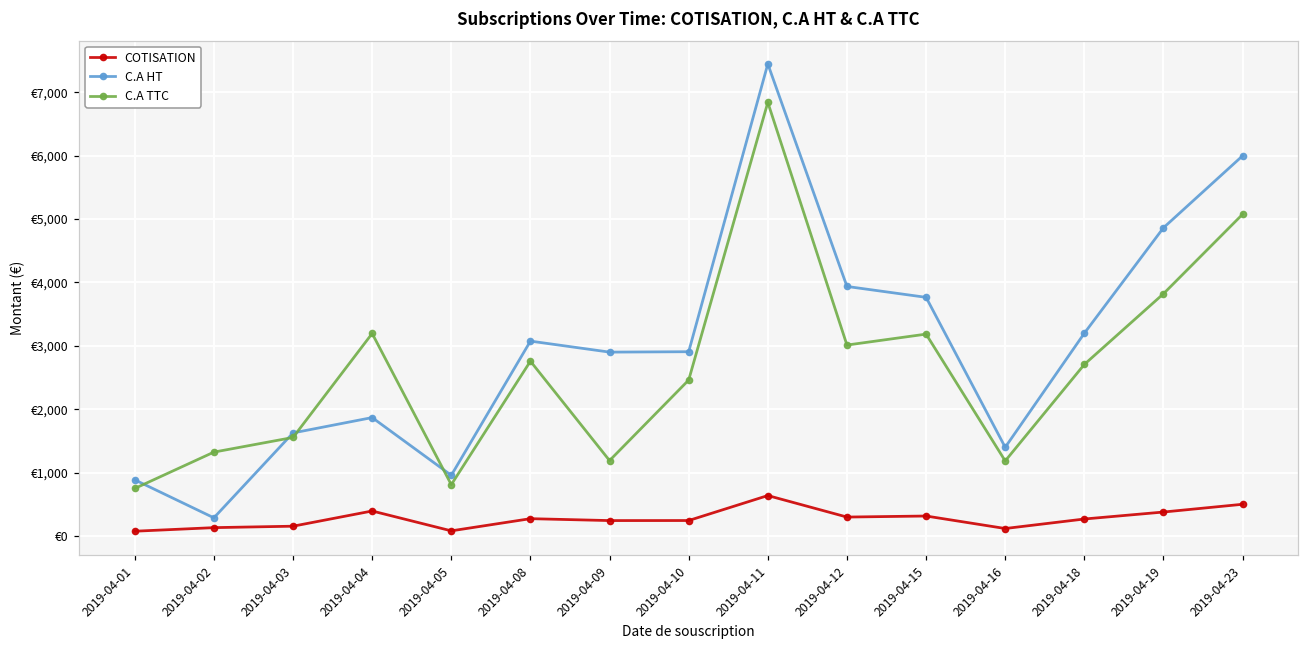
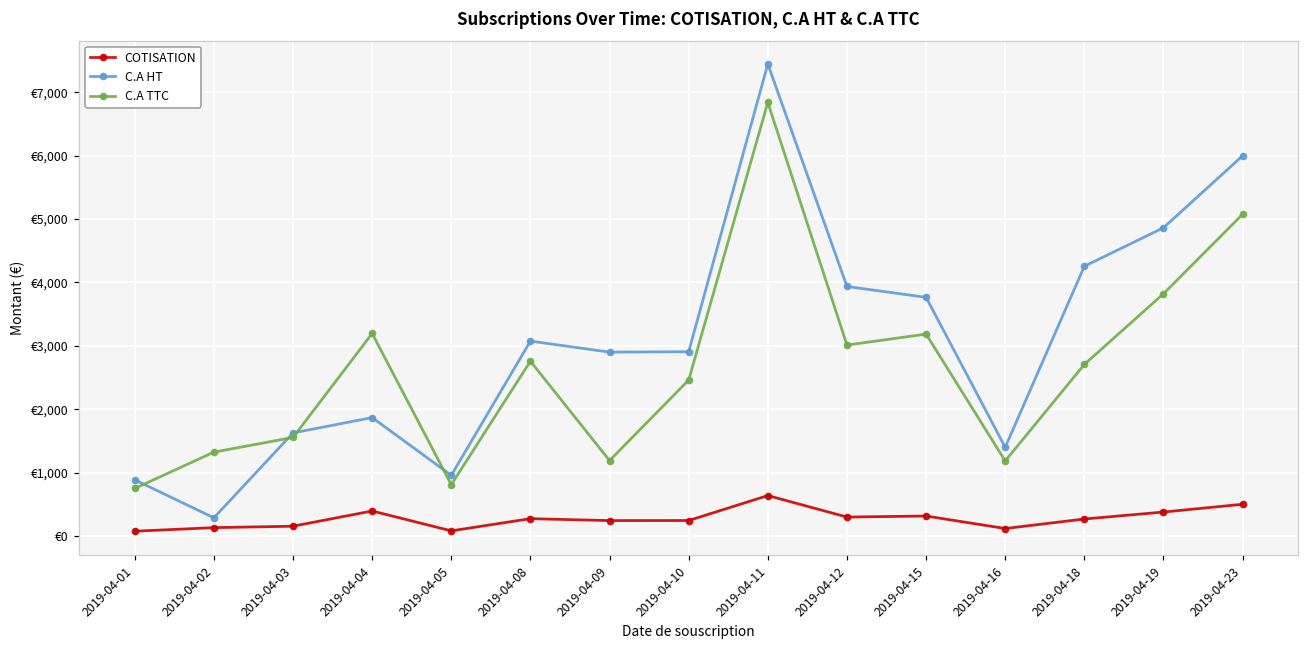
C.A HT, 2019-04-18: €3,200 -> €4,300
